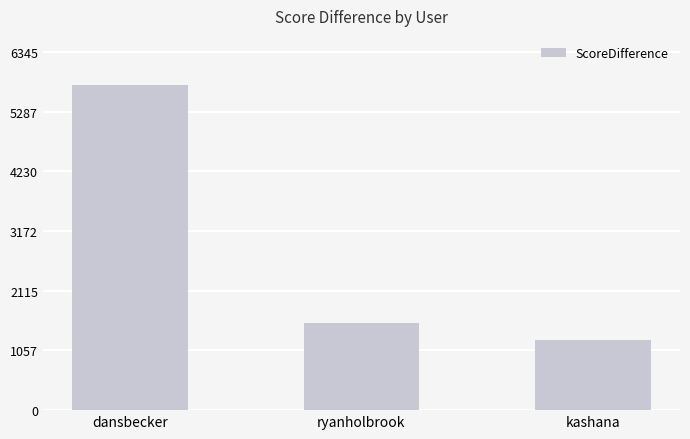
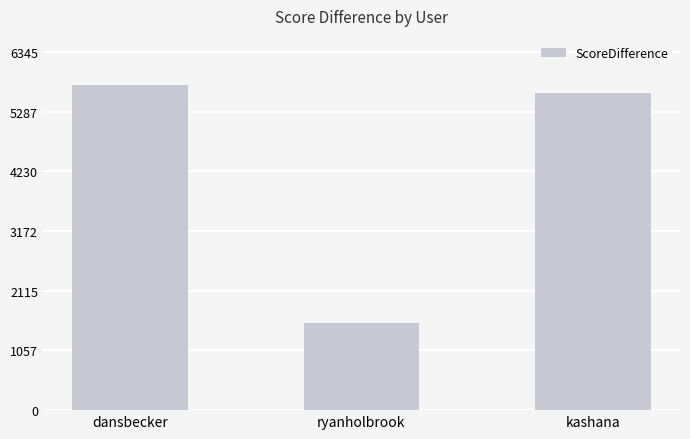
kashana: 1200 -> 5600
